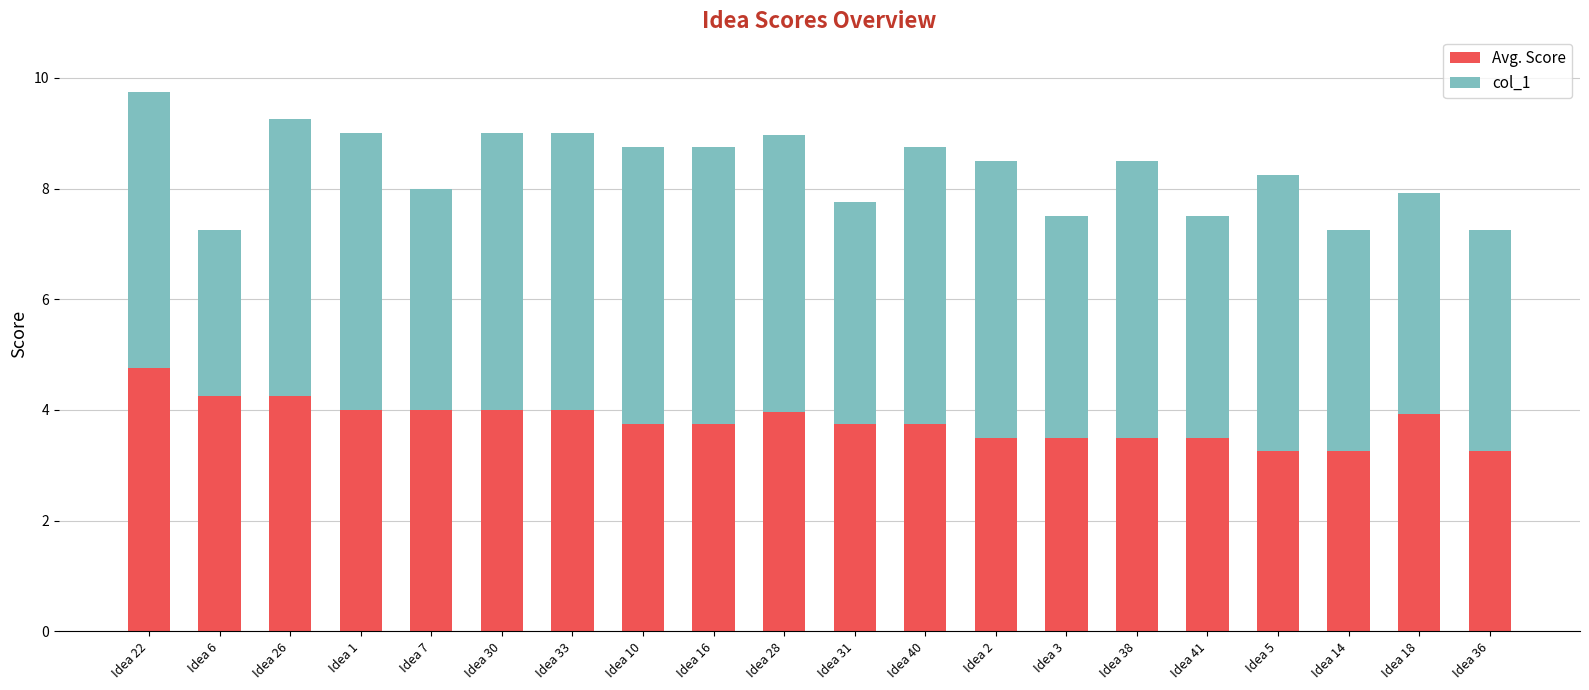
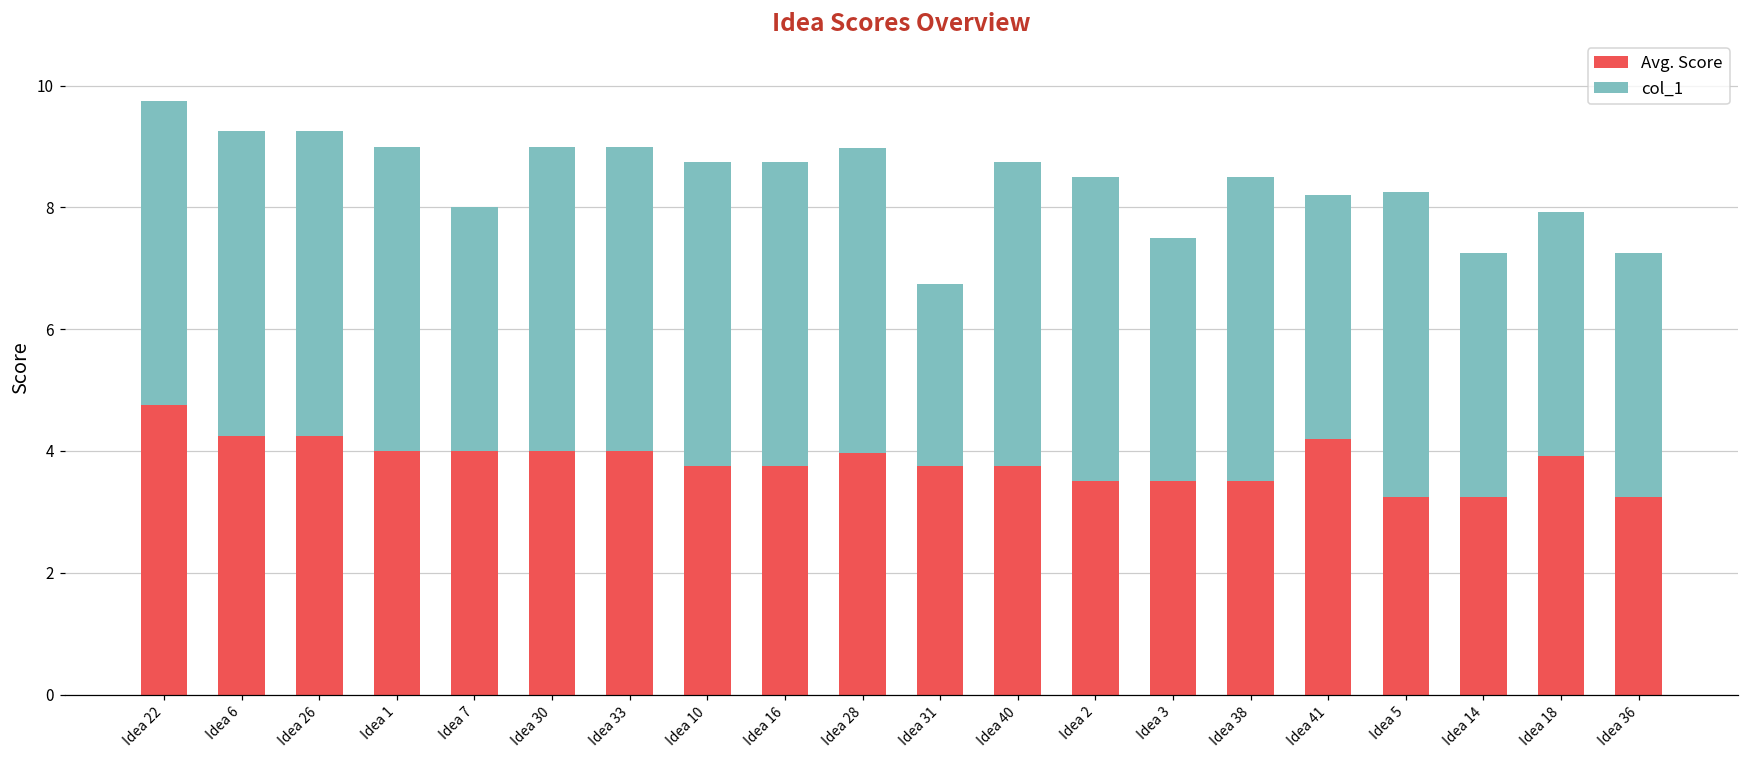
col_1, Idea 6: 3 -> 5
col_1, Idea 31: 4 -> 3
Avg. Score, Idea 41: 3.5 -> 4.2
